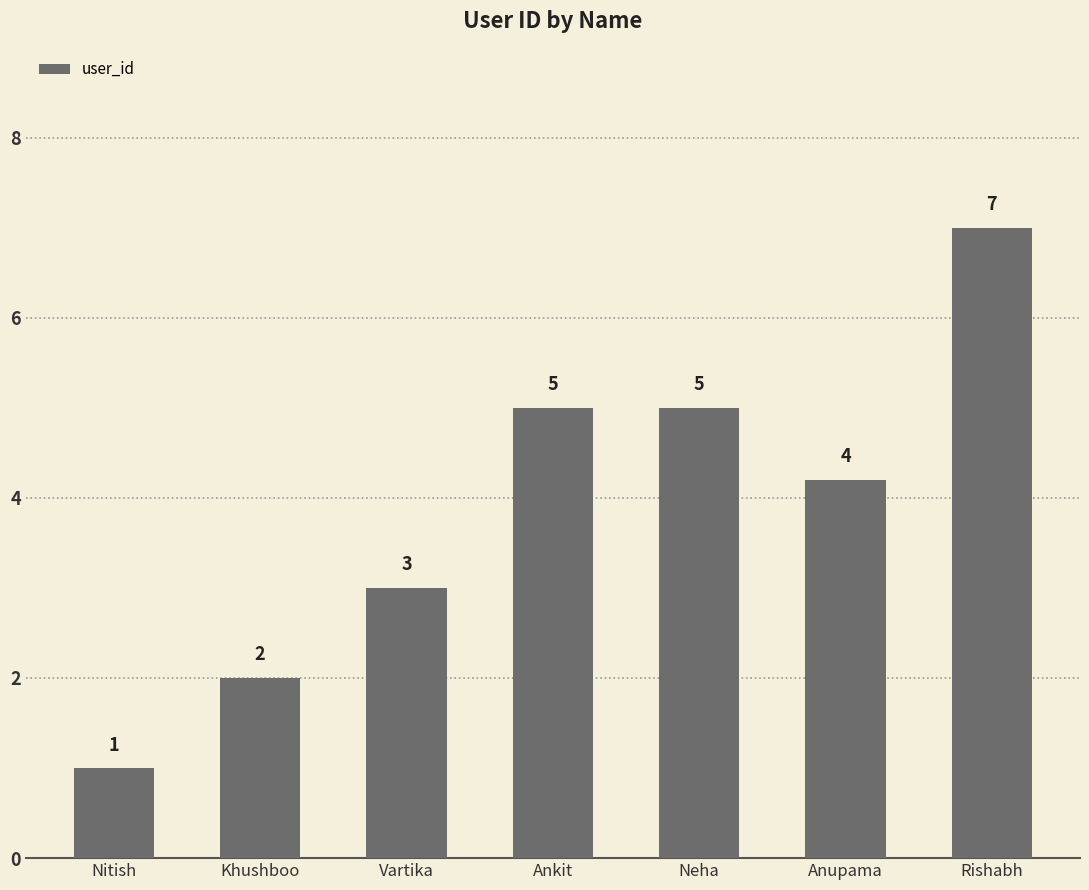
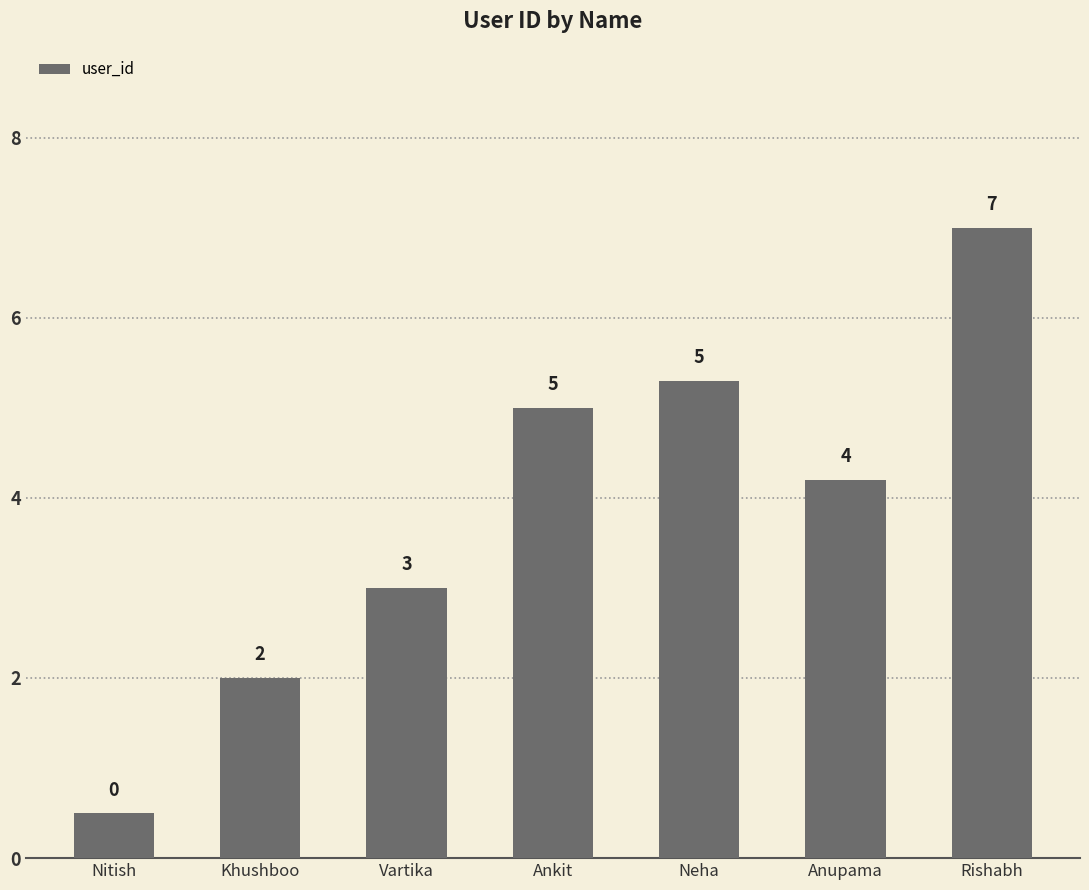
Nitish: 1 -> 0
Neha: 5.0 -> 5.3
